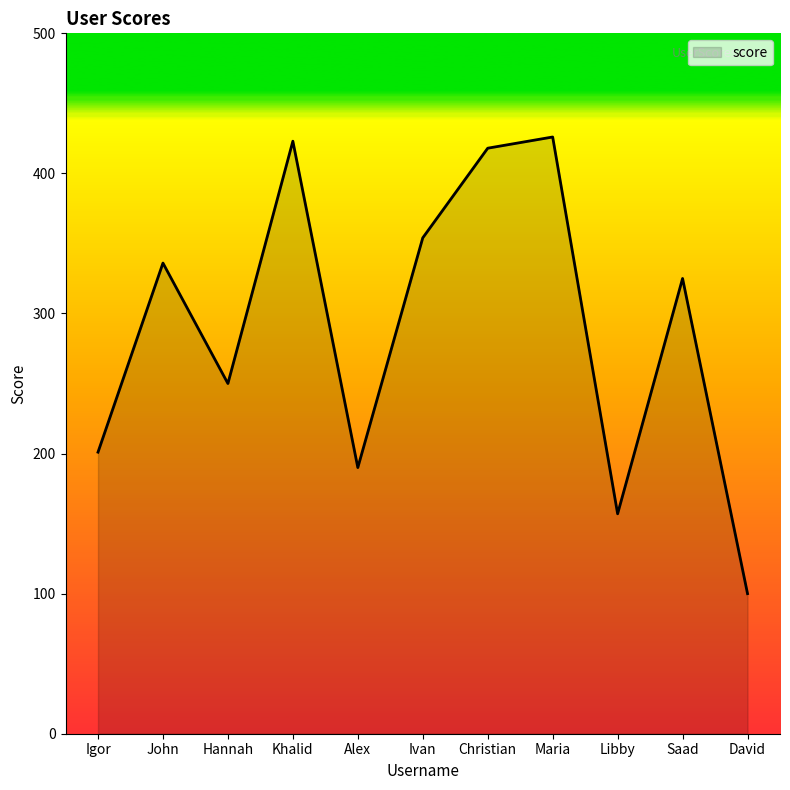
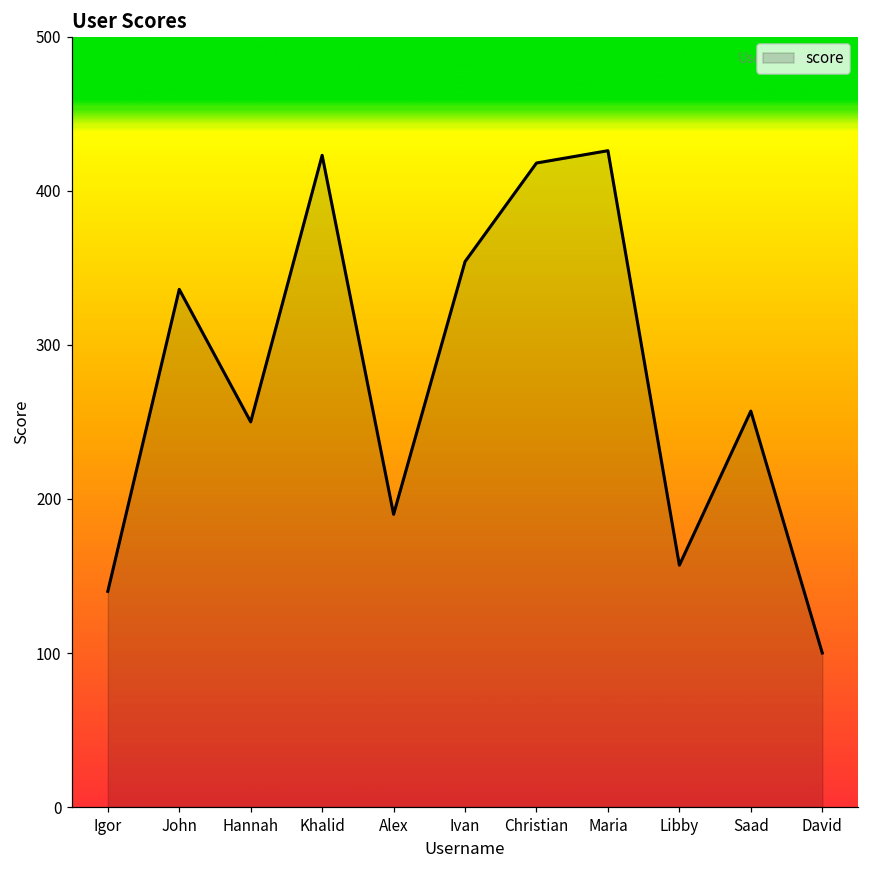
Igor: 201 -> 140
Saad: 325 -> 257
